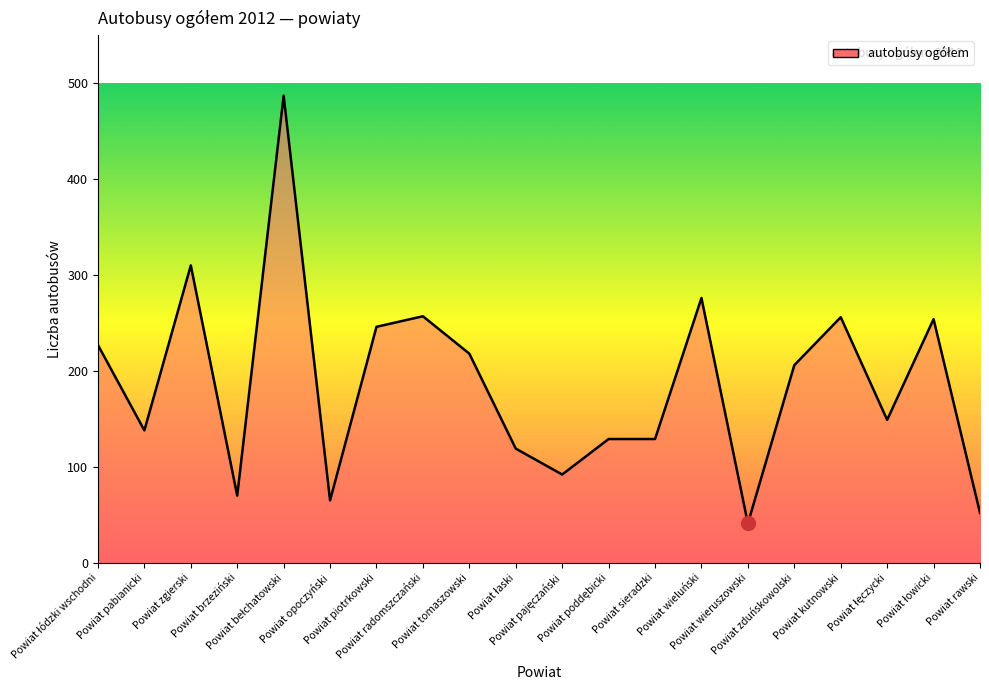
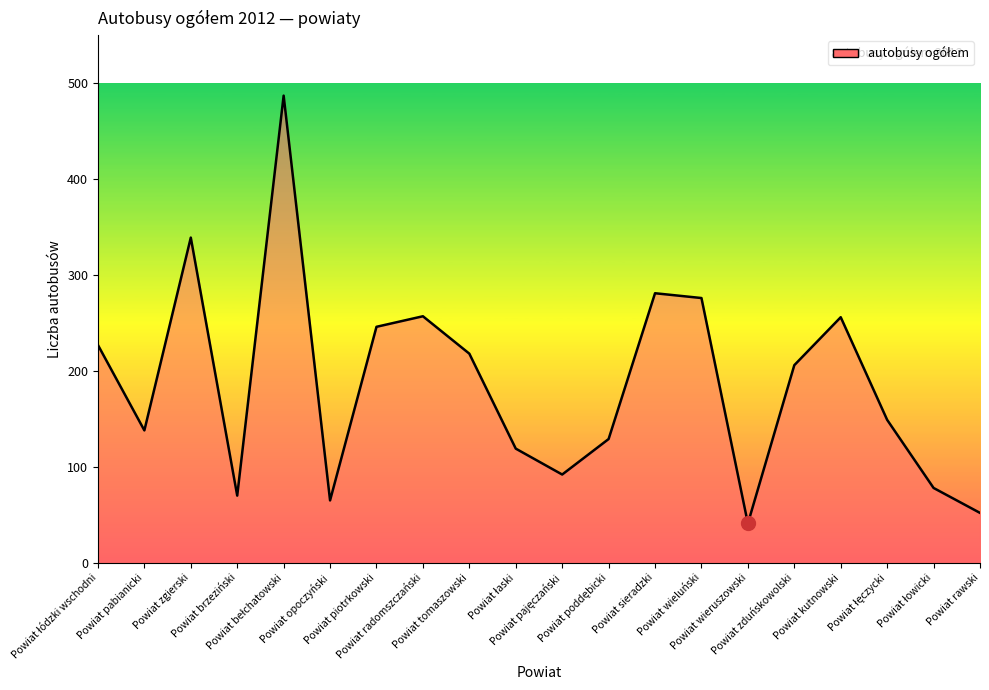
autobusy ogółem, Powiat zgierski: 310 -> 340
autobusy ogółem, Powiat sieradzki: 130 -> 280
autobusy ogółem, Powiat łowicki: 250 -> 80
